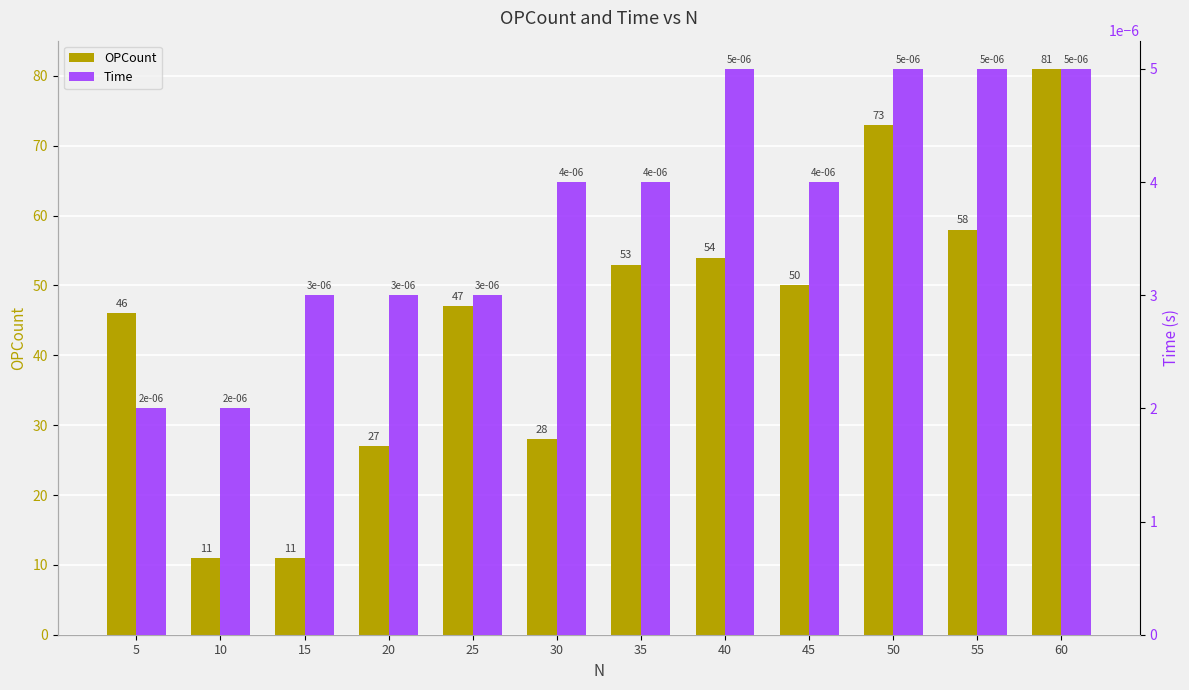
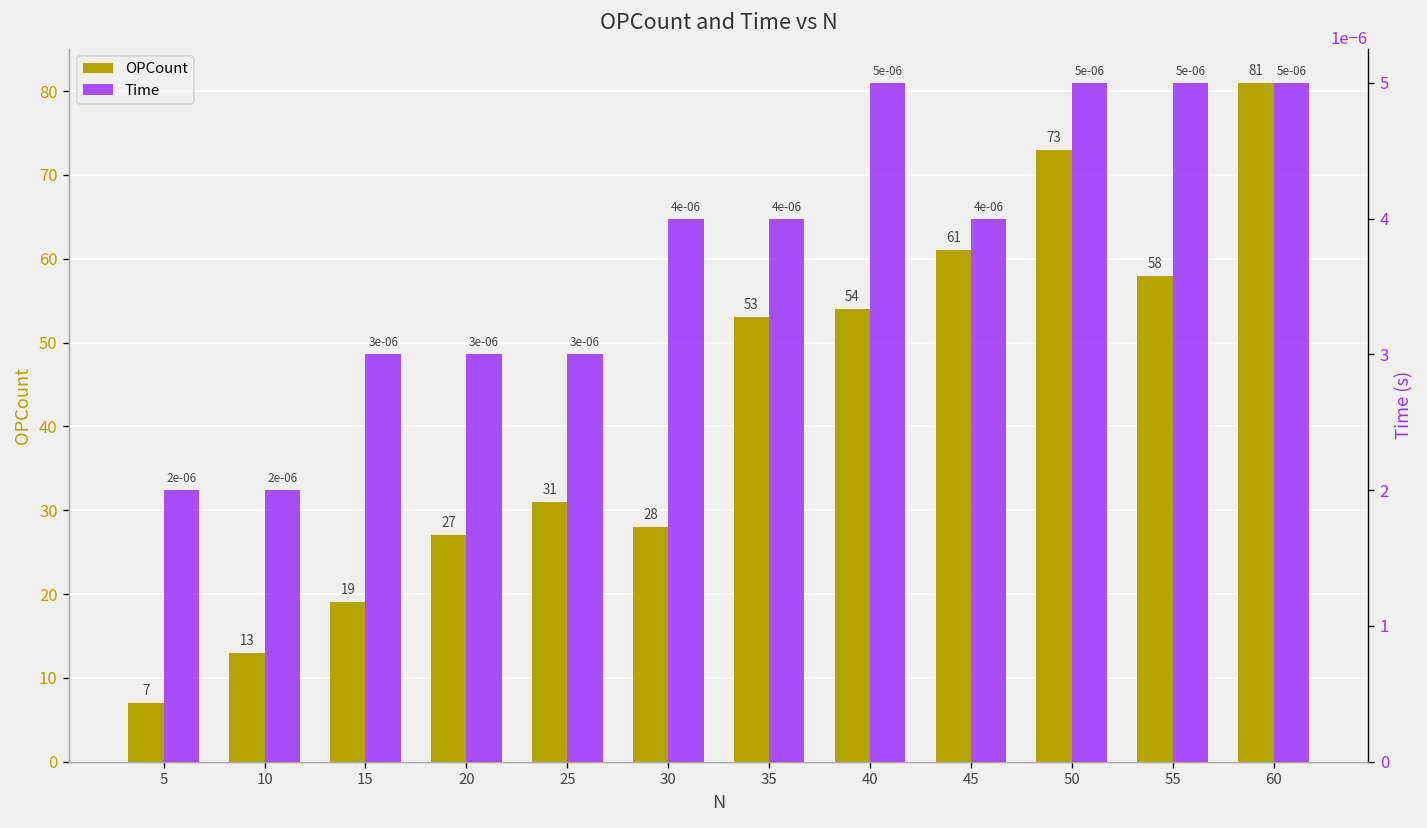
OPCount, 5: 46 -> 7
OPCount, 10: 11 -> 13
OPCount, 15: 11 -> 19
OPCount, 25: 47 -> 31
OPCount, 45: 50 -> 61
